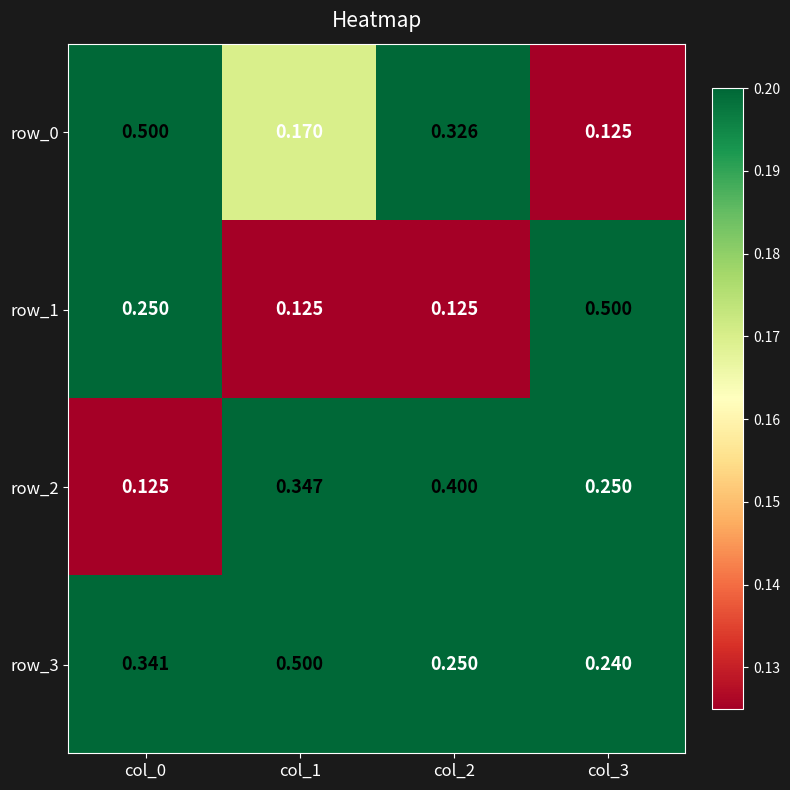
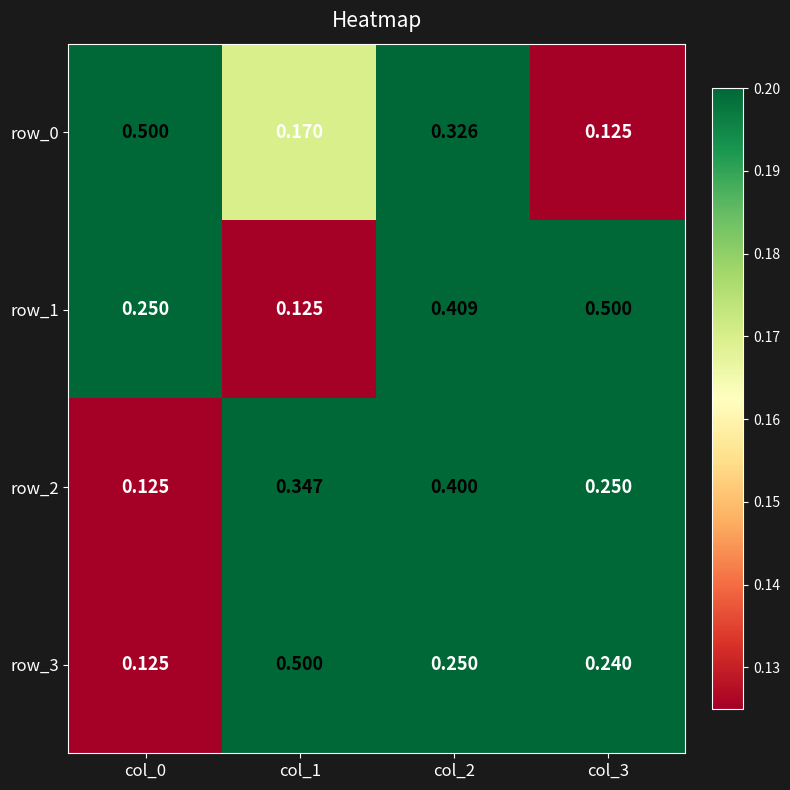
row_1, col_2: 0.125 -> 0.409
row_3, col_0: 0.341 -> 0.125
